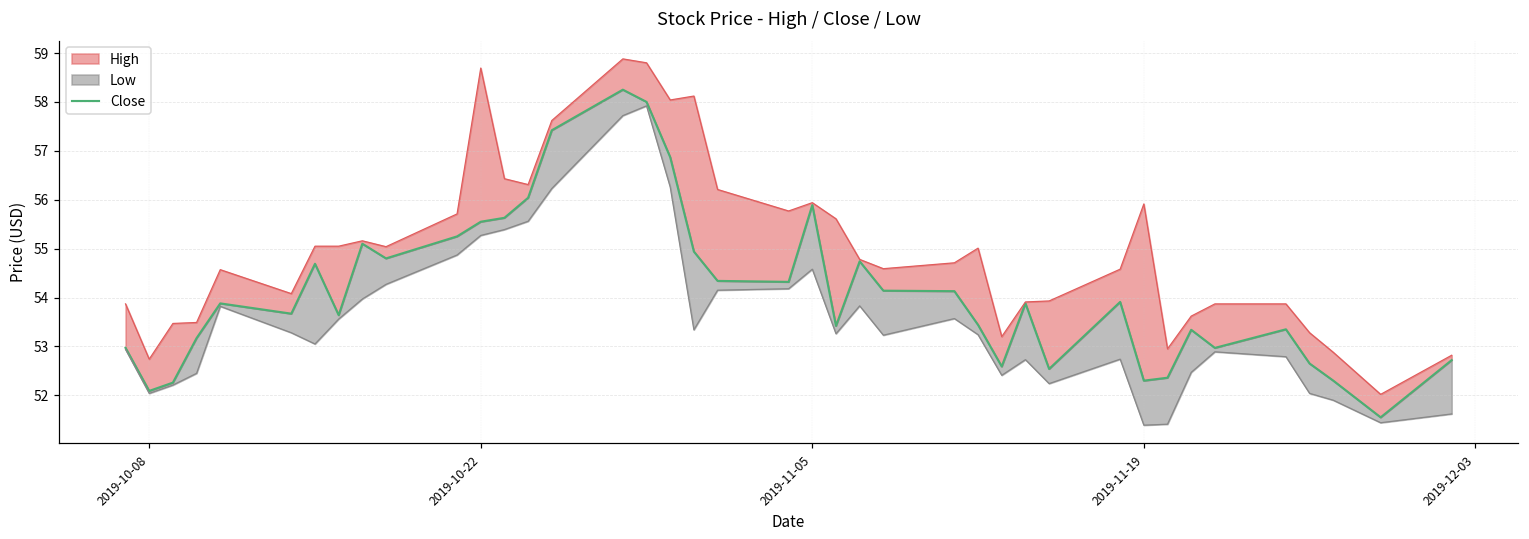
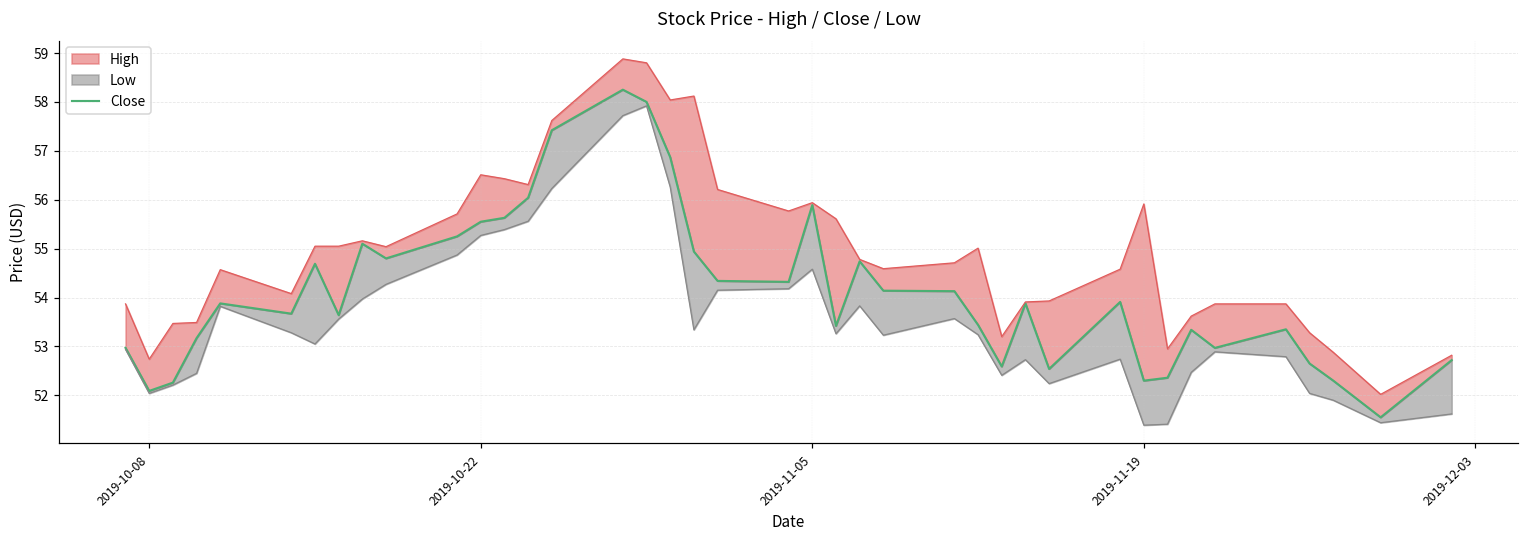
High, 2019-10-22: 58.7 -> 56.5
